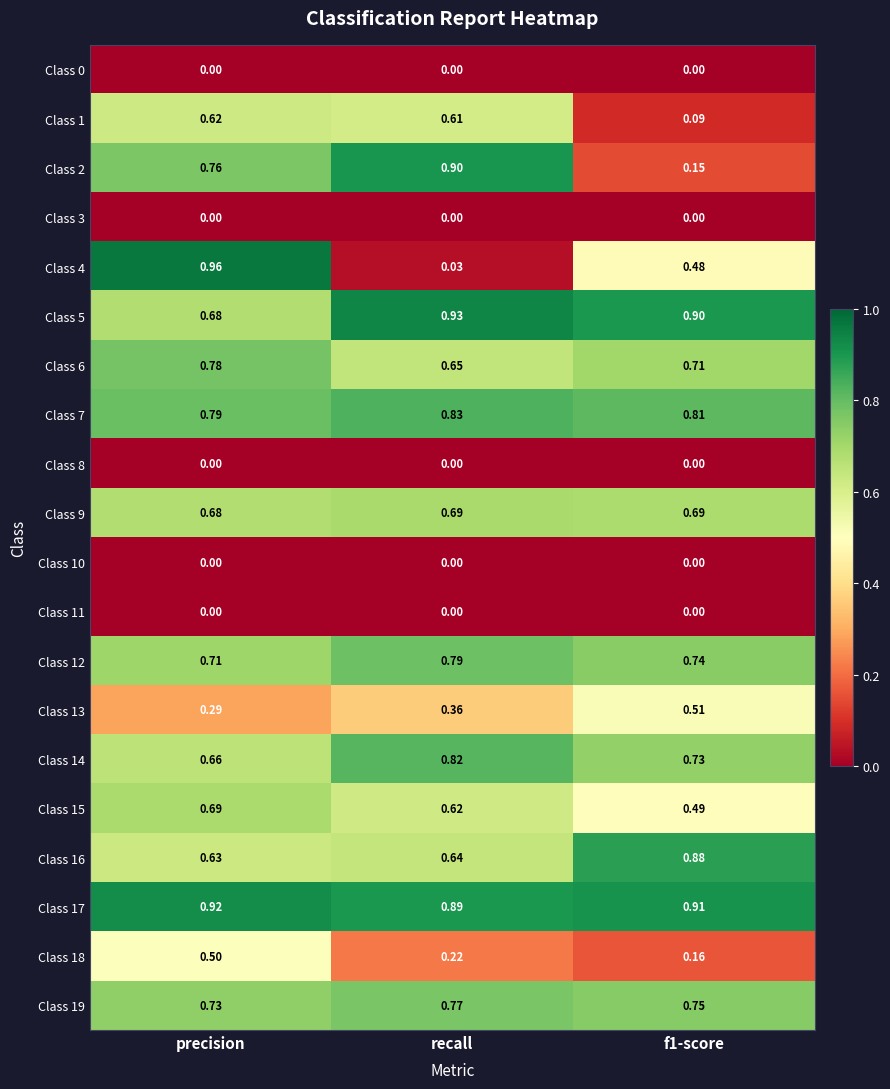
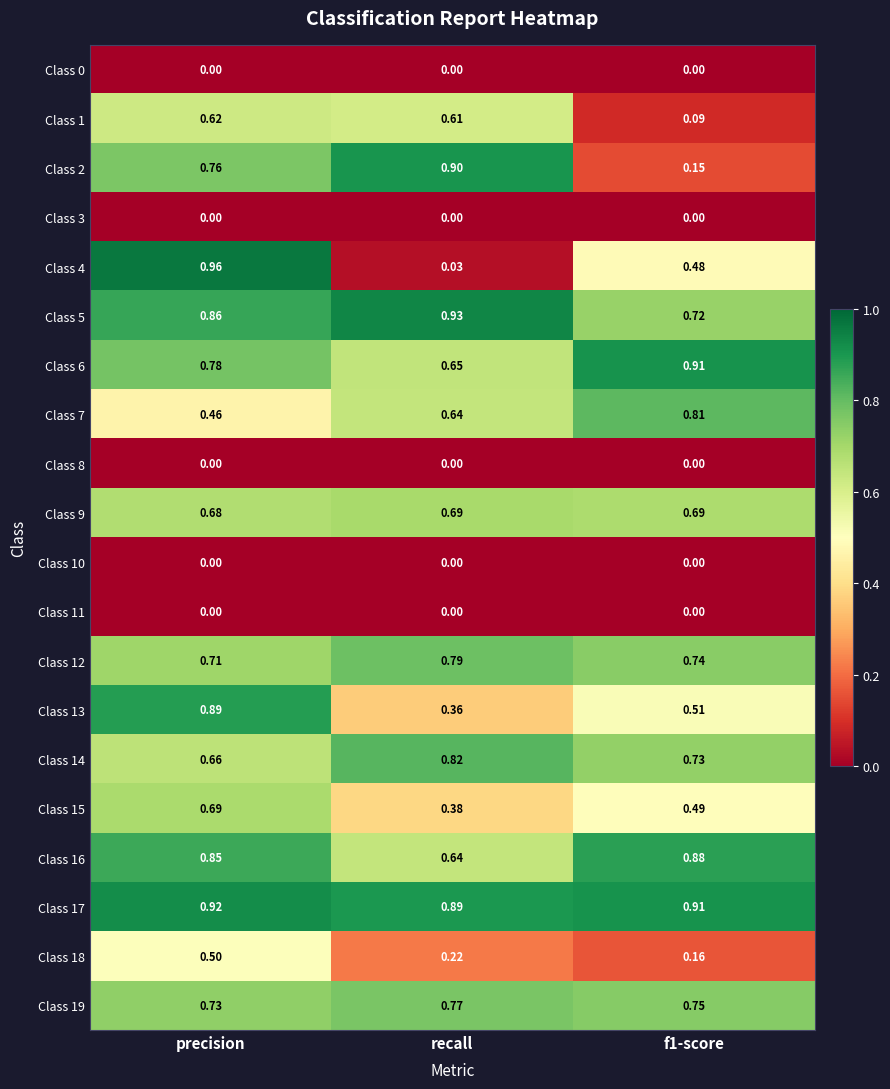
Class 5, precision: 0.68 -> 0.86
Class 5, f1-score: 0.90 -> 0.72
Class 6, f1-score: 0.71 -> 0.91
Class 7, precision: 0.79 -> 0.46
Class 7, recall: 0.83 -> 0.64
Class 13, precision: 0.29 -> 0.89
Class 15, recall: 0.62 -> 0.38
Class 16, precision: 0.63 -> 0.85
